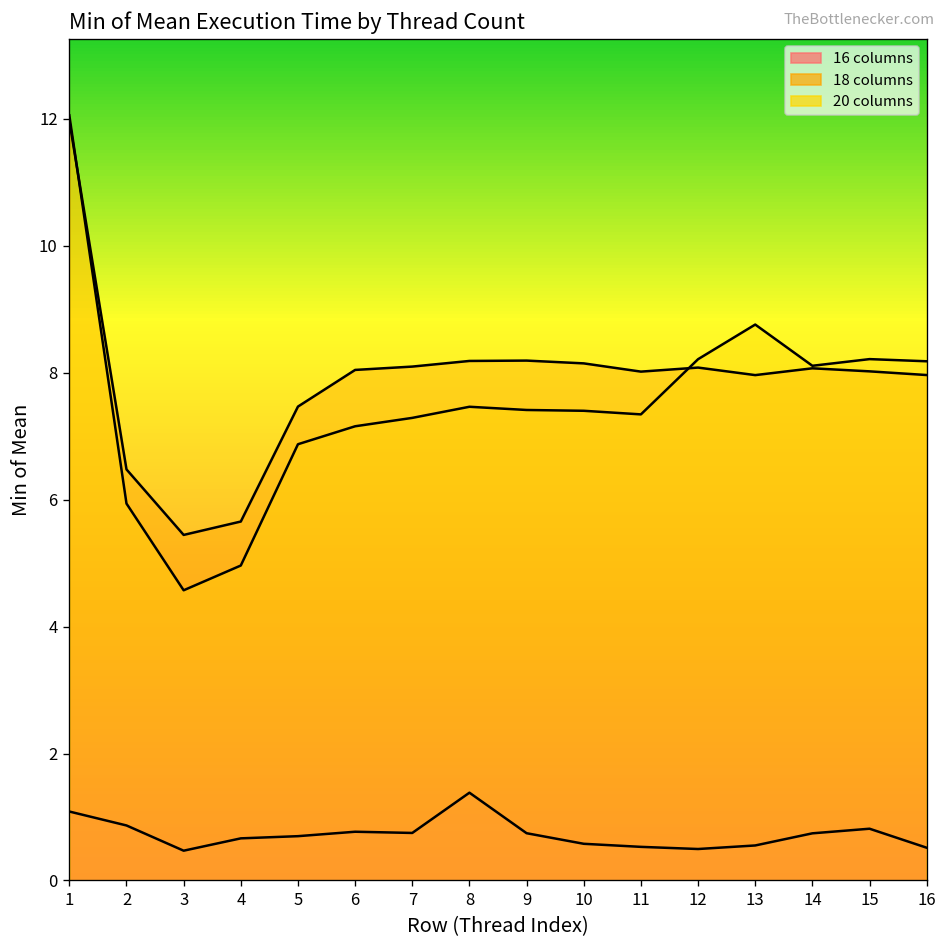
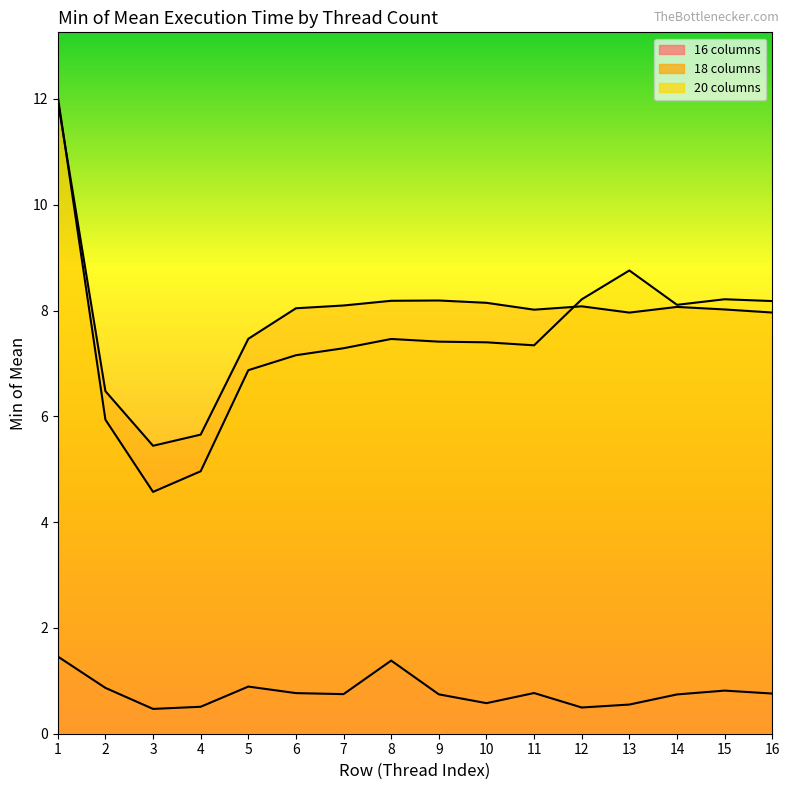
16 columns, 1: 1.1 -> 1.5
16 columns, 4: 0.7 -> 0.5
16 columns, 5: 0.7 -> 0.9
16 columns, 11: 0.5 -> 0.8
16 columns, 16: 0.5 -> 0.8
